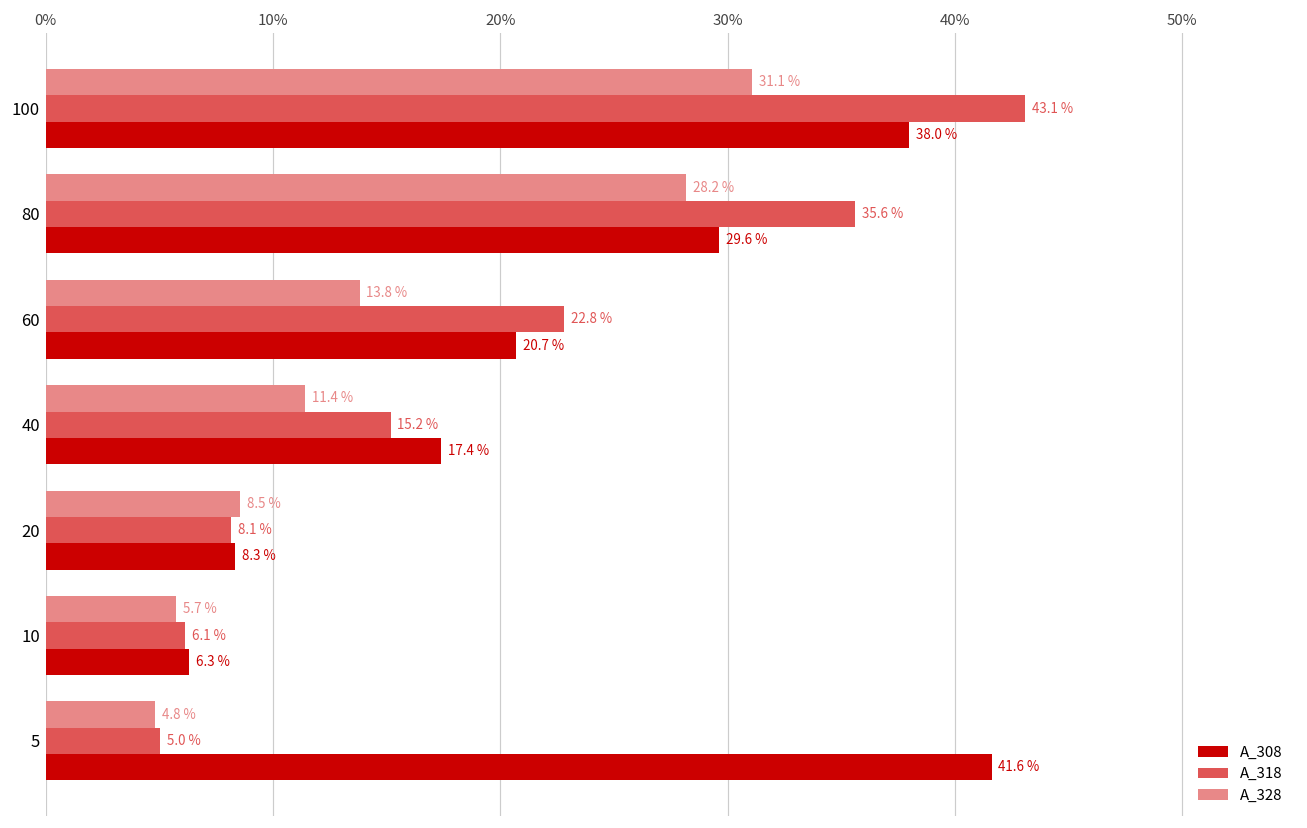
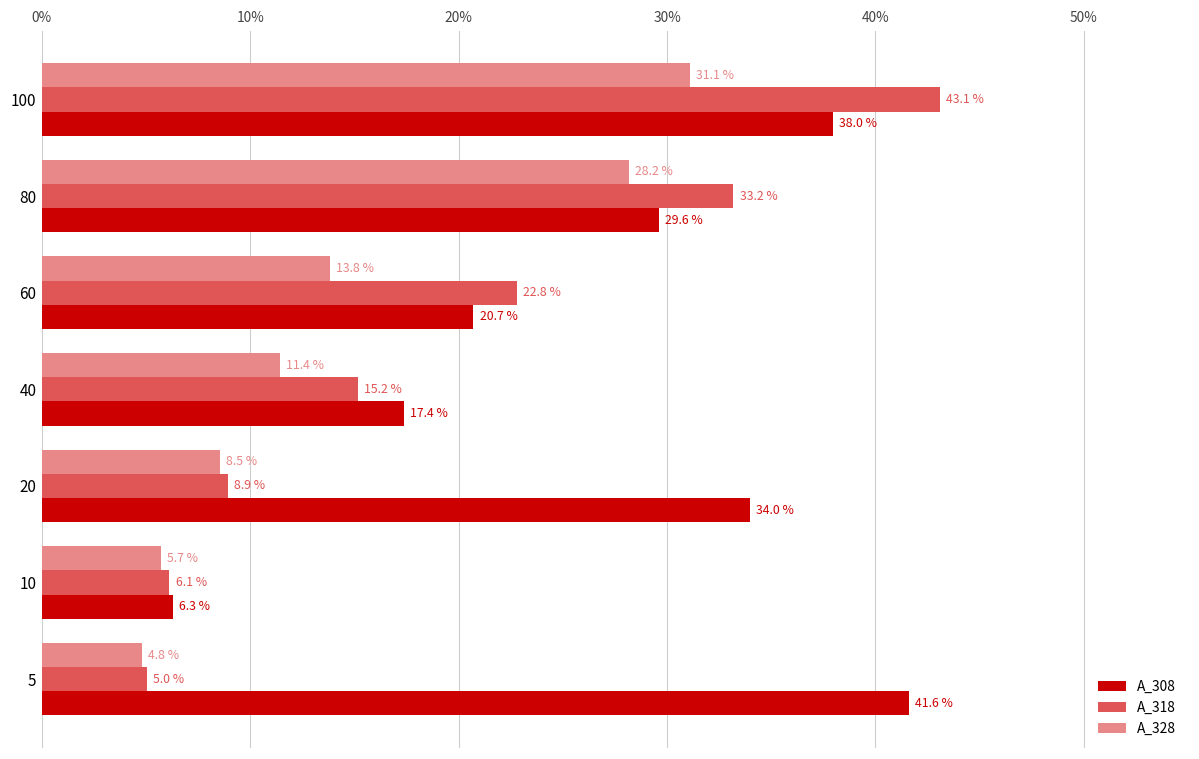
A_318, 80: 35.6 % -> 33.2 %
A_318, 20: 8.1 % -> 8.9 %
A_308, 20: 8.3 % -> 34.0 %
